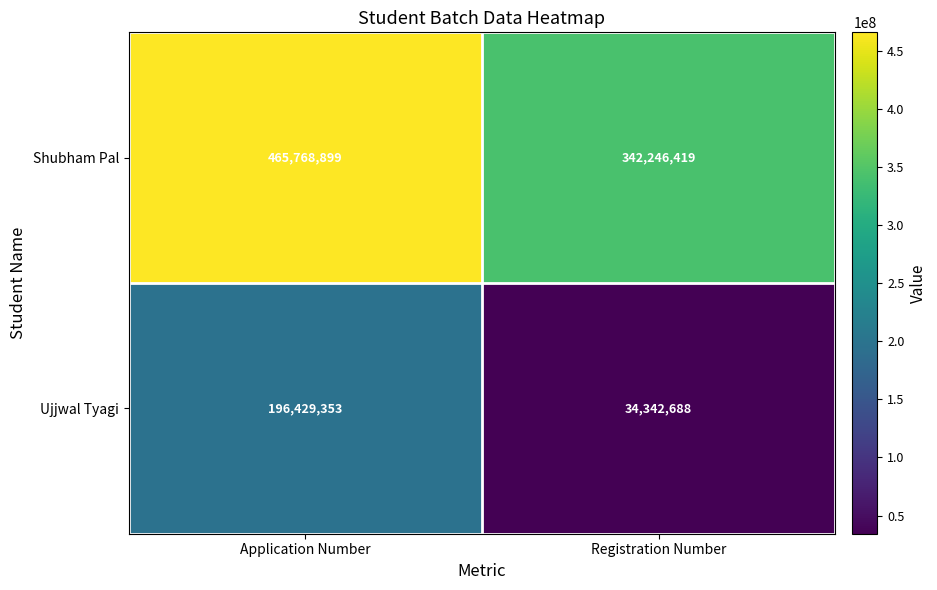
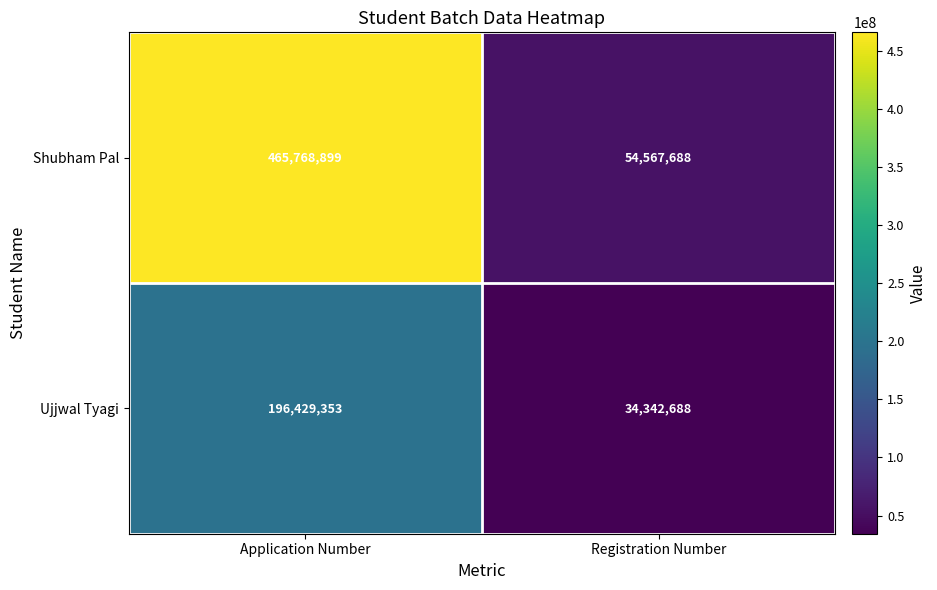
Shubham Pal, Registration Number: 342,246,419 -> 54,567,688
